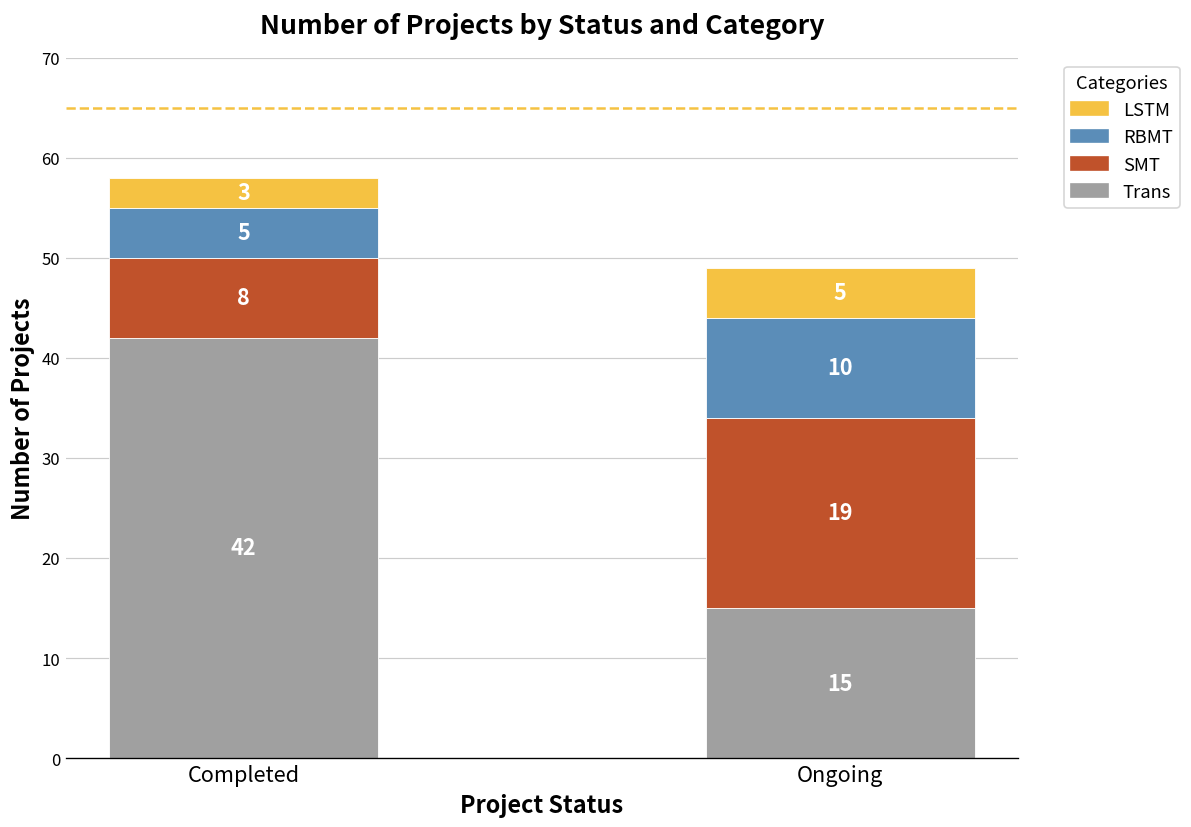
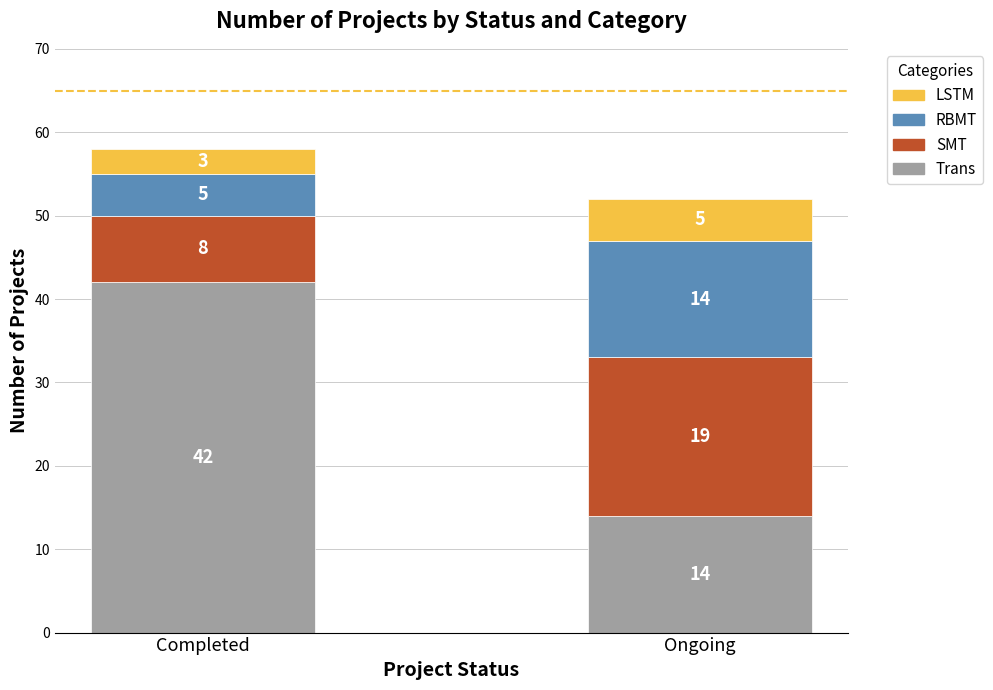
Trans, Ongoing: 15 -> 14
RBMT, Ongoing: 10 -> 14
